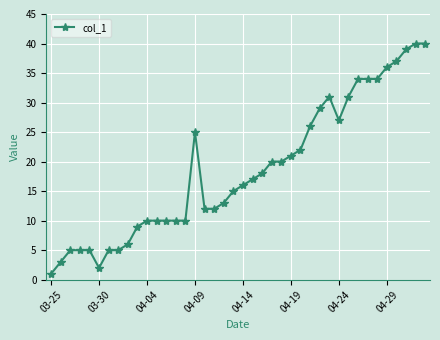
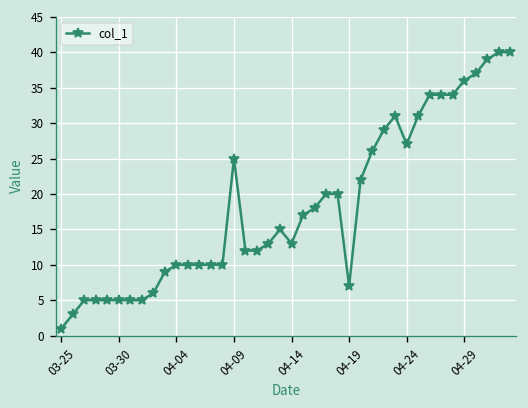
03-30: 2 -> 5
04-14: 16 -> 13
04-19: 21 -> 7
